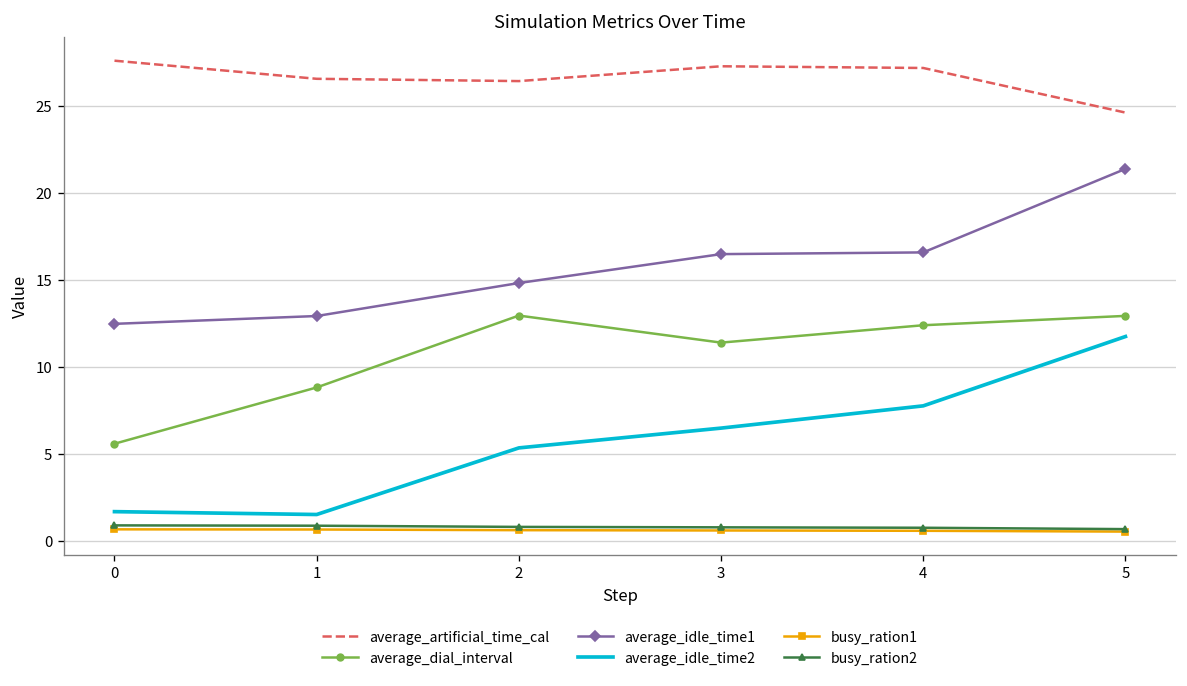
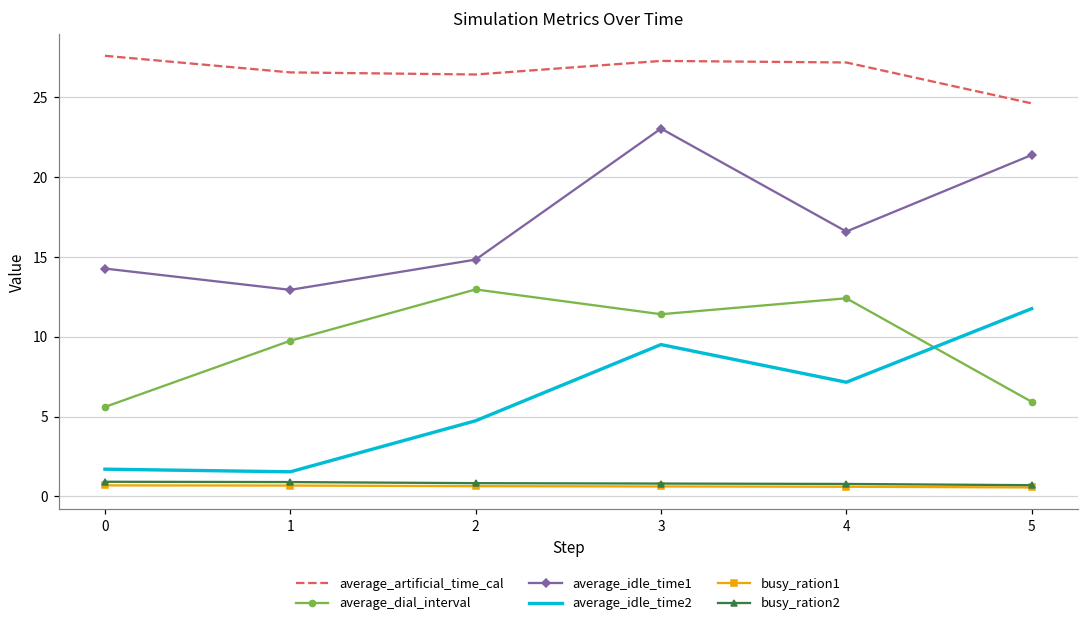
average_idle_time1, 0: 12.5 -> 14.3
average_dial_interval, 1: 8.8 -> 9.7
average_idle_time2, 2: 5.4 -> 4.7
average_idle_time1, 3: 16.5 -> 23.0
average_idle_time2, 3: 6.5 -> 9.5
average_idle_time2, 4: 7.8 -> 7.1
average_dial_interval, 5: 12.9 -> 5.9
